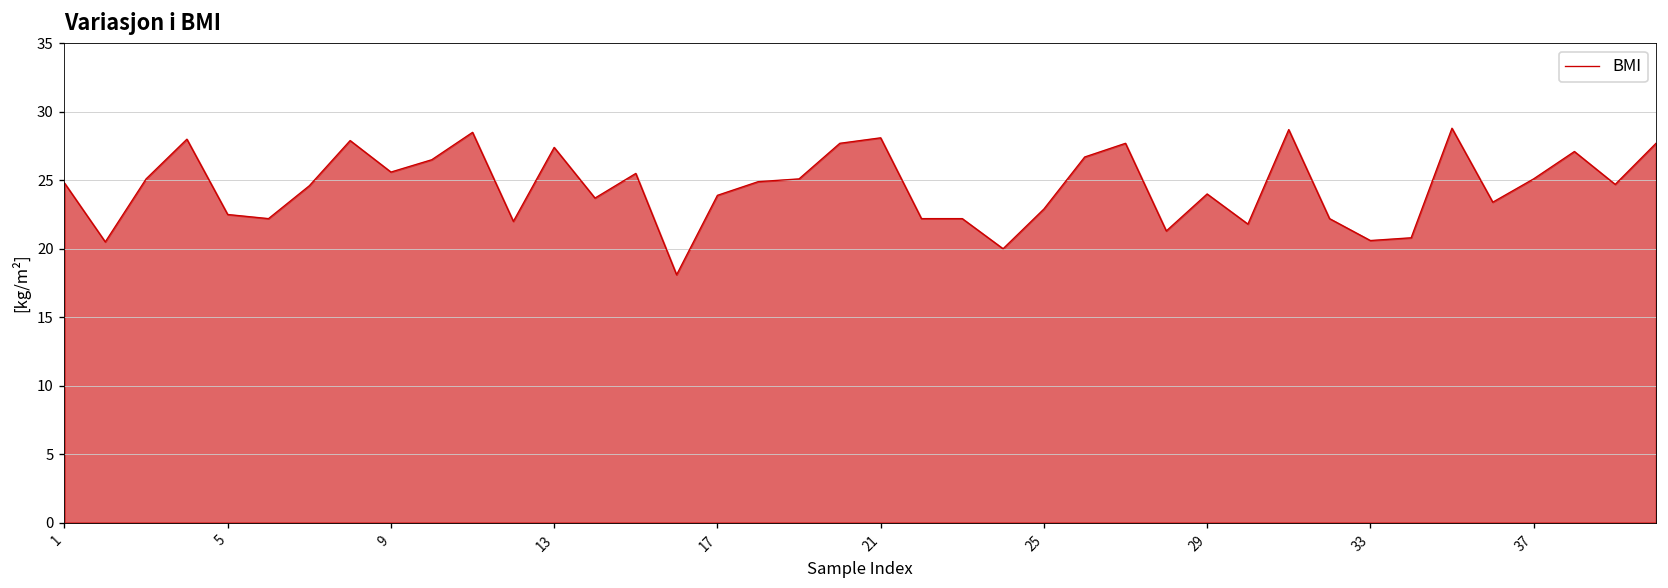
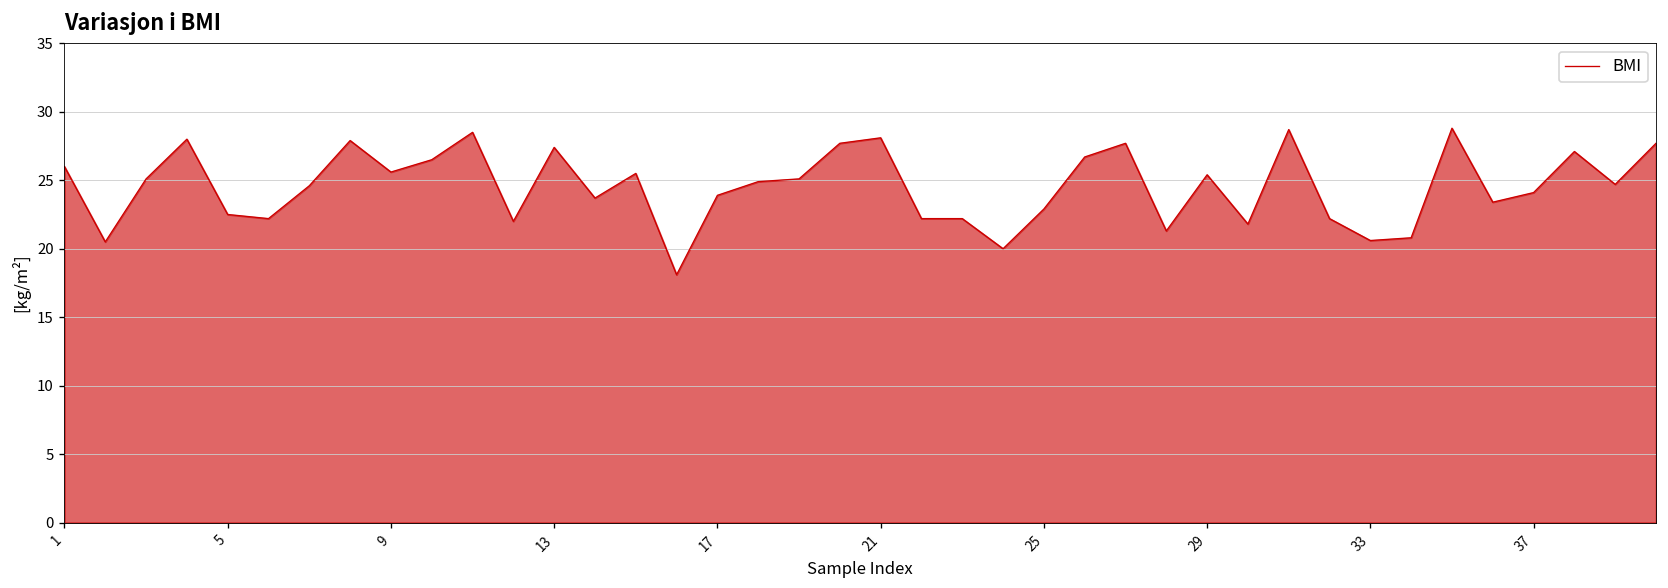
1: 24.8 -> 26.0
29: 24.0 -> 25.4
37: 25.1 -> 24.1
